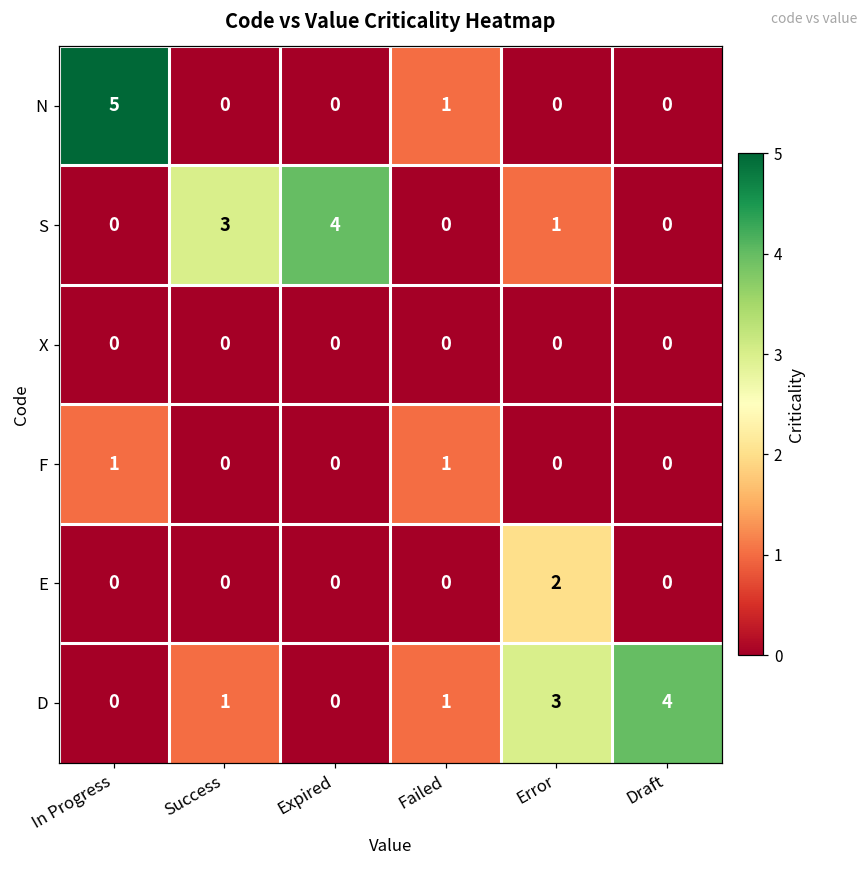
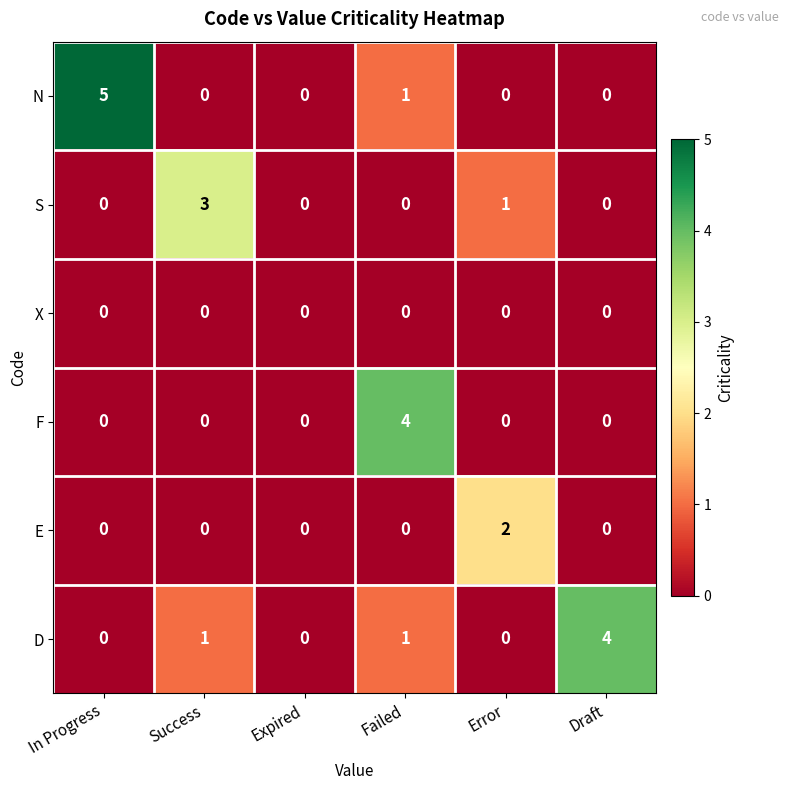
S, Expired: 4 -> 0
F, In Progress: 1 -> 0
F, Failed: 1 -> 4
D, Error: 3 -> 0
